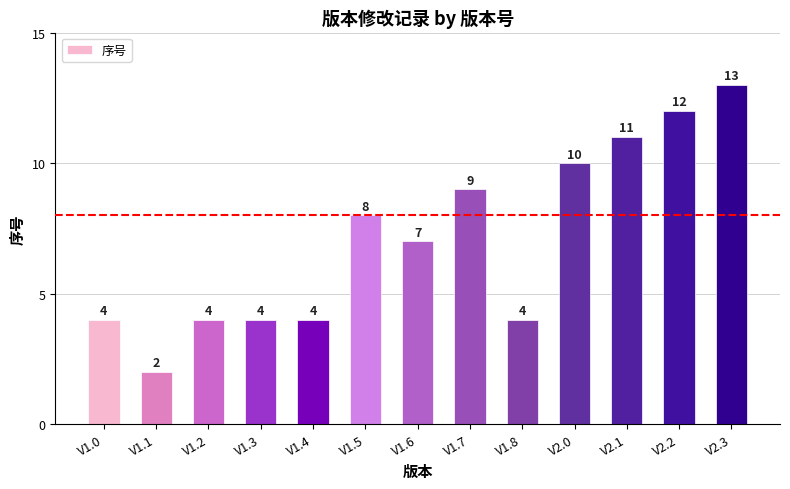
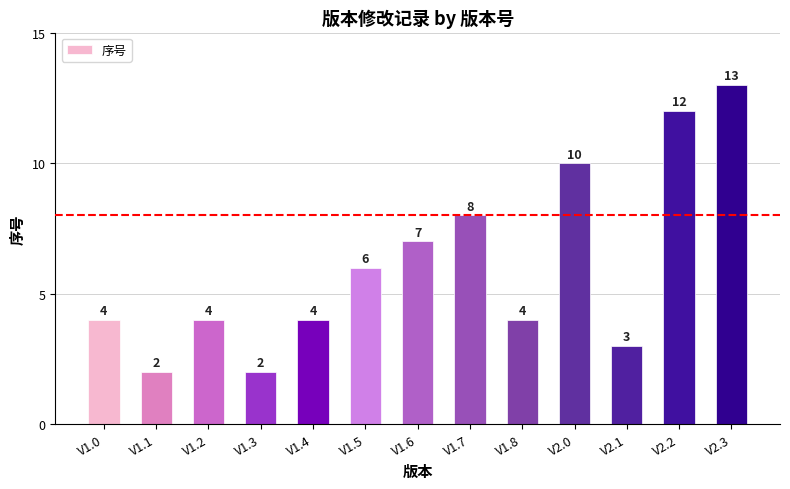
V1.3: 4 -> 2
V1.5: 8 -> 6
V1.7: 9 -> 8
V2.1: 11 -> 3
